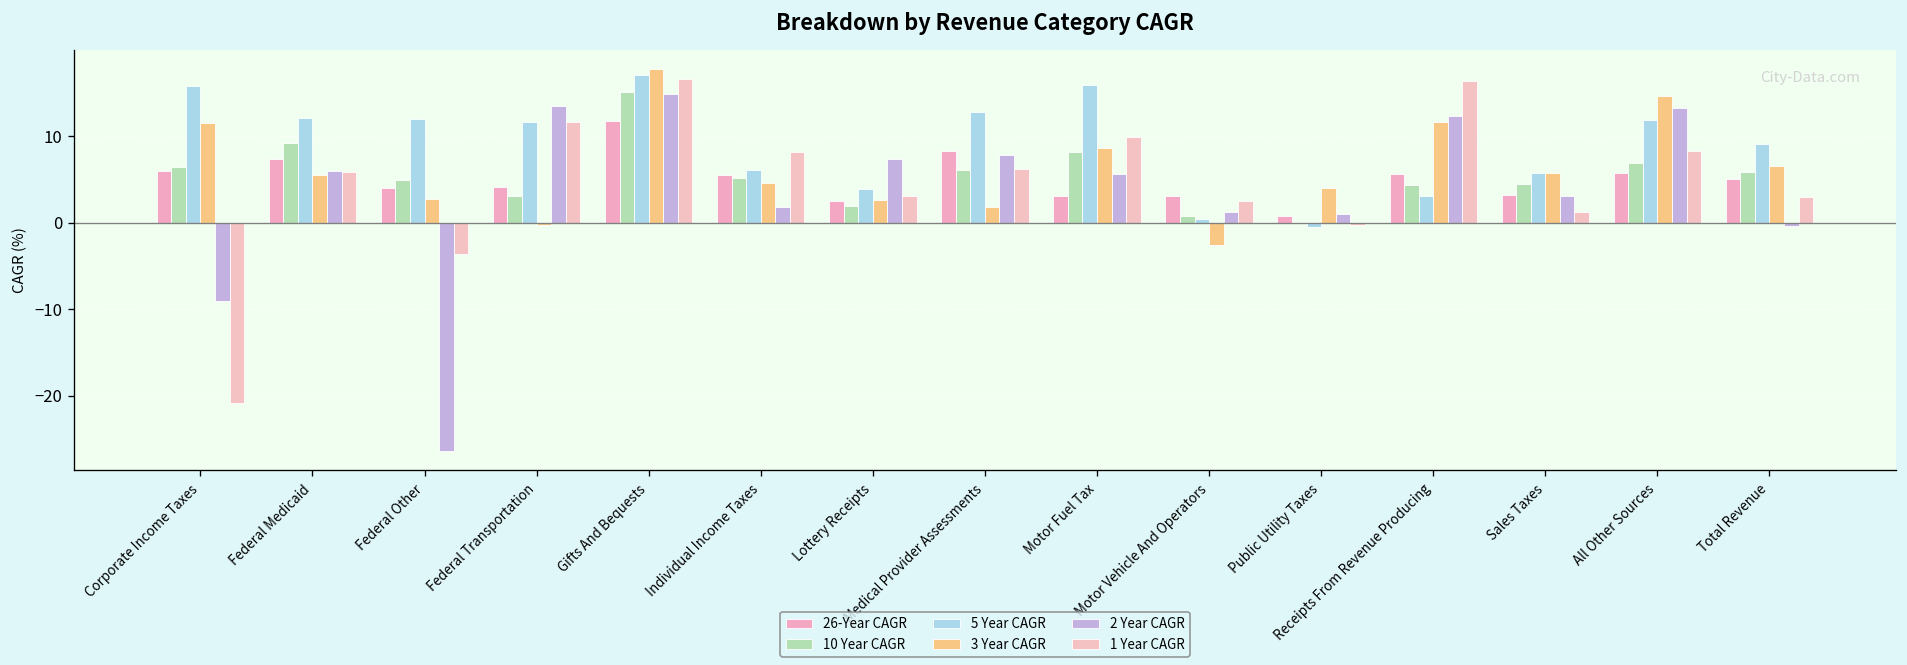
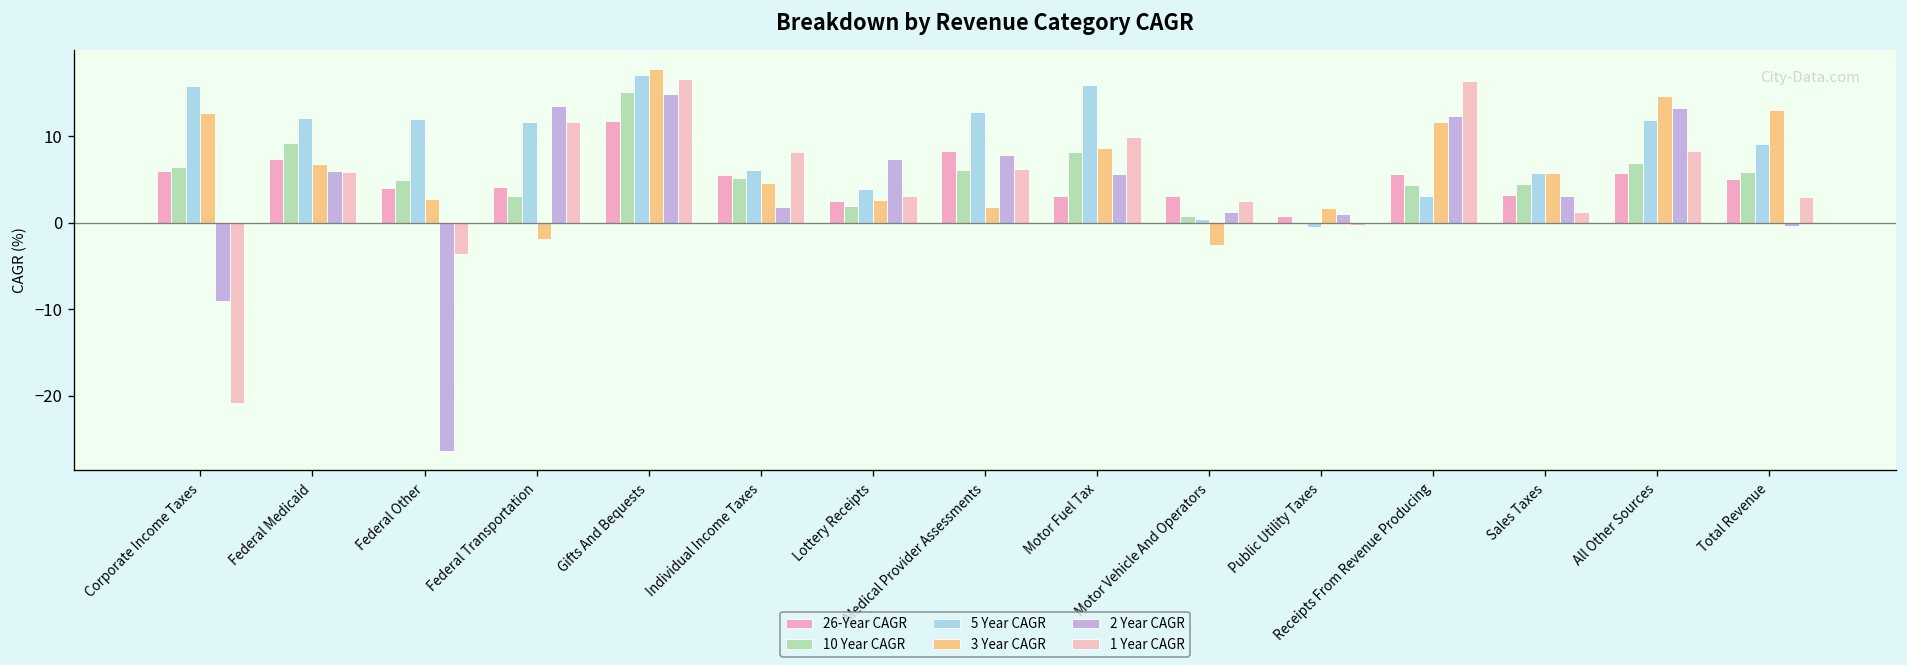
3 Year CAGR, Corporate Income Taxes: 11 -> 13
3 Year CAGR, Federal Medicaid: 5 -> 7
3 Year CAGR, Federal Transportation: 0 -> -2
3 Year CAGR, Public Utility Taxes: 4 -> 2
3 Year CAGR, Total Revenue: 7 -> 13
